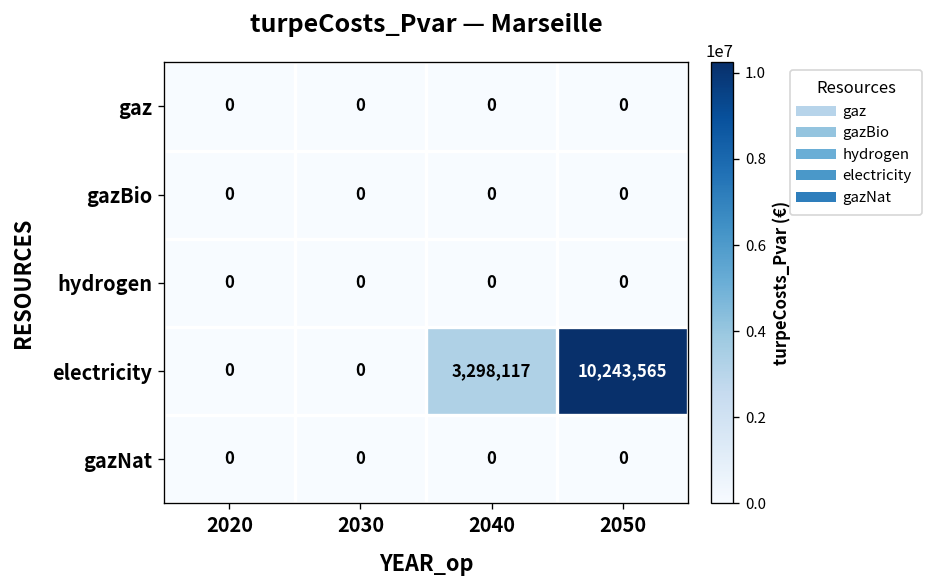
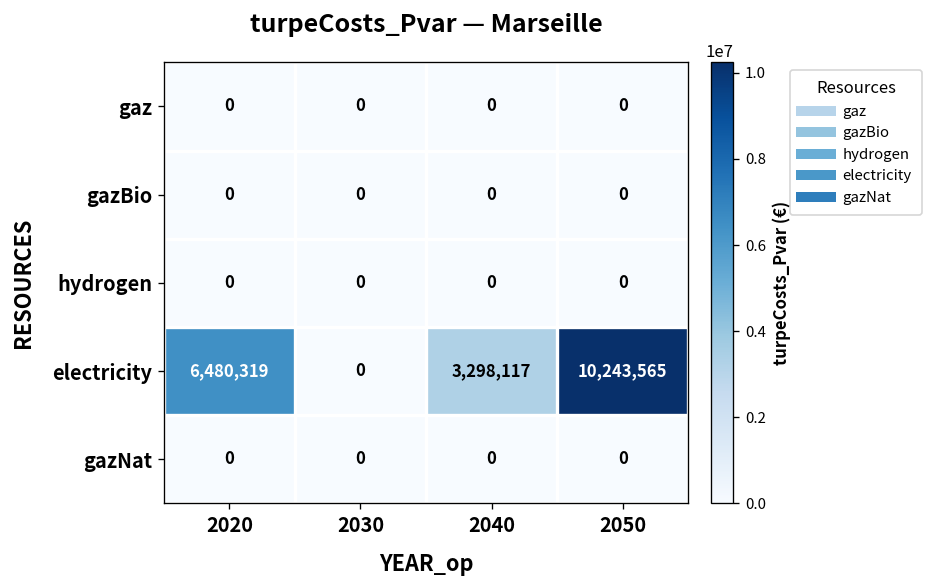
electricity, 2020: 0 -> 6,480,319
